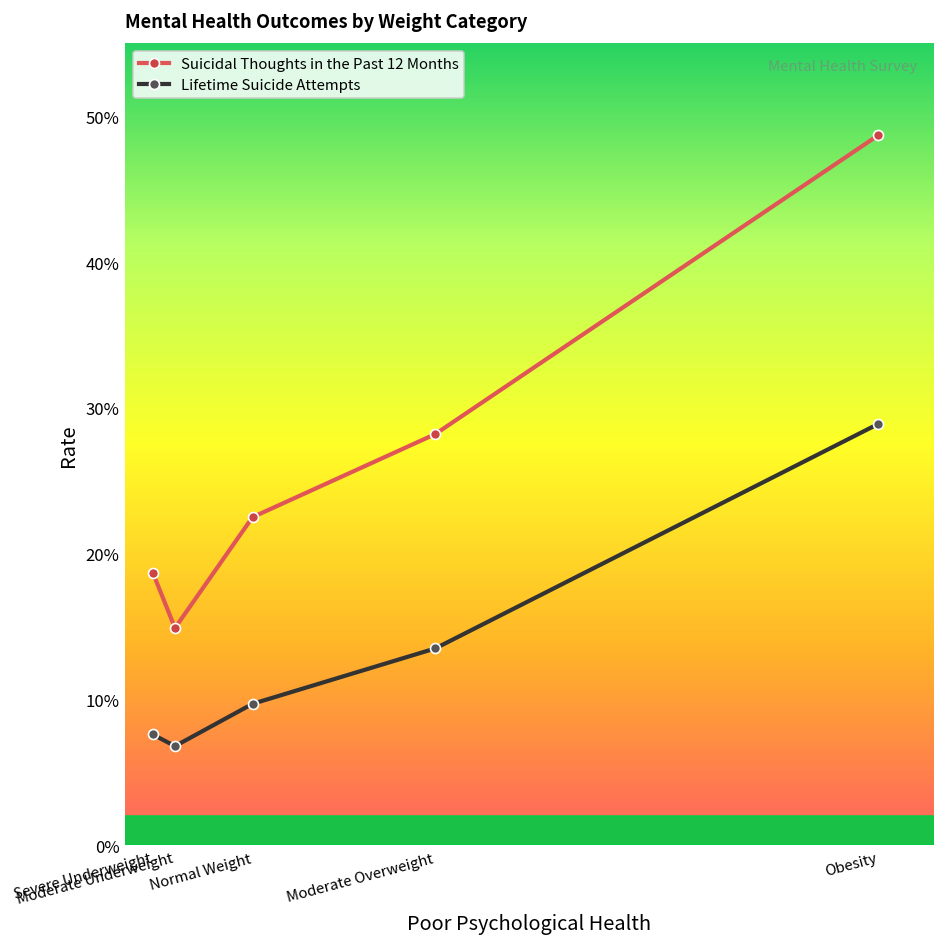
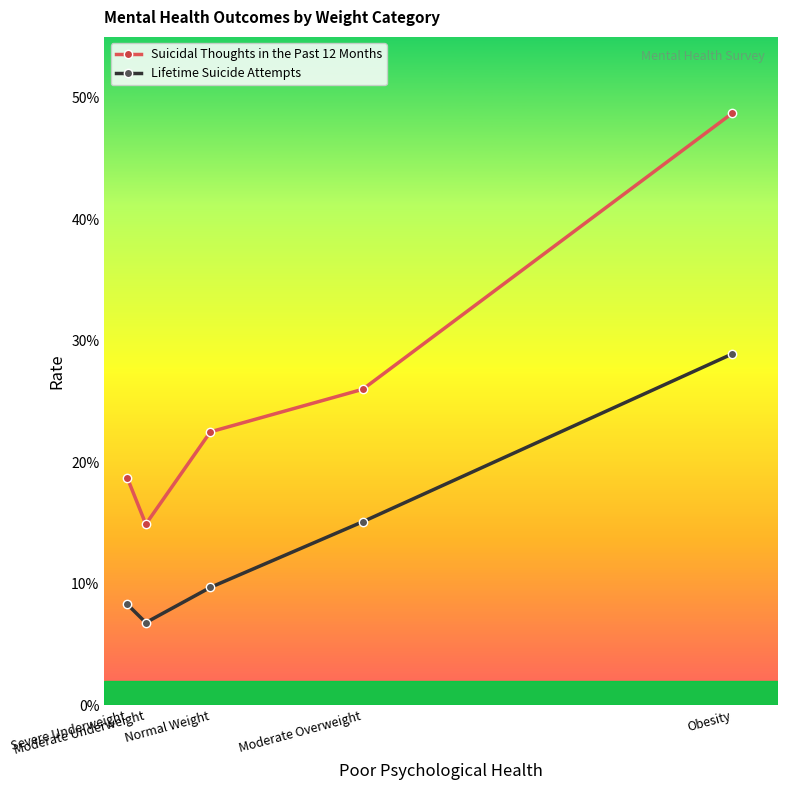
Lifetime Suicide Attempts, Severe Underweight: 7.6% -> 8.3%
Suicidal Thoughts in the Past 12 Months, Moderate Overweight: 28.2% -> 26.0%
Lifetime Suicide Attempts, Moderate Overweight: 13.5% -> 15.1%
